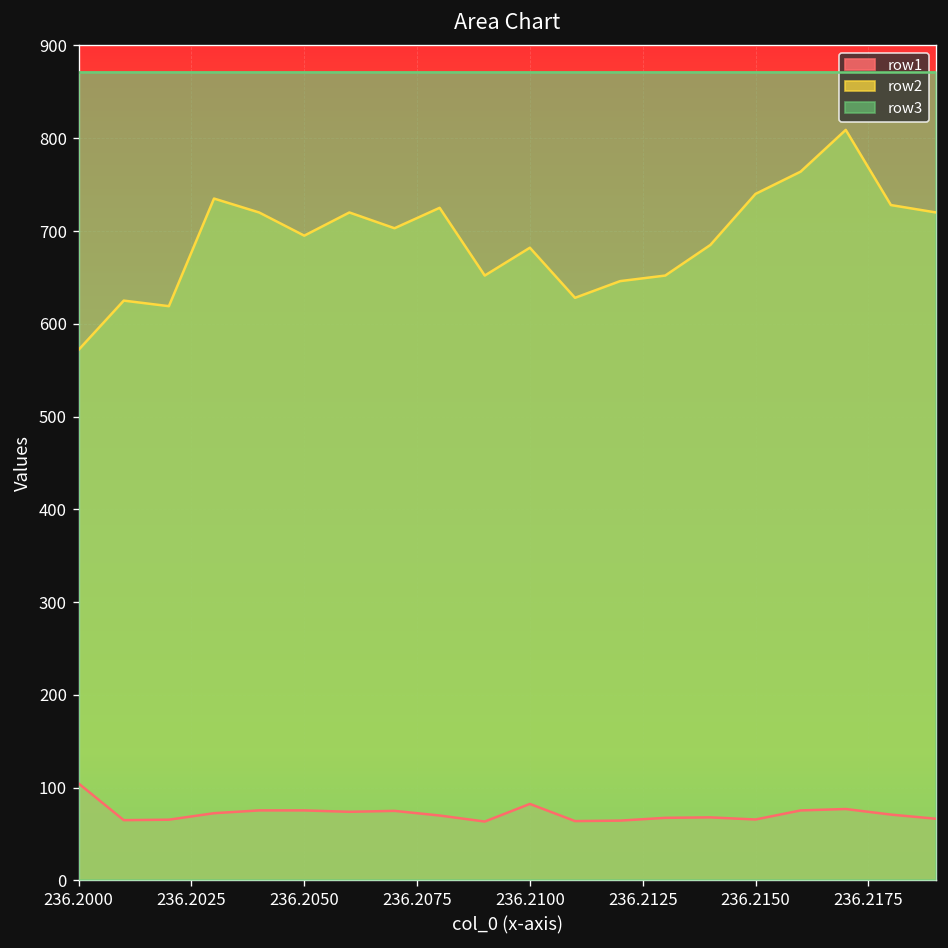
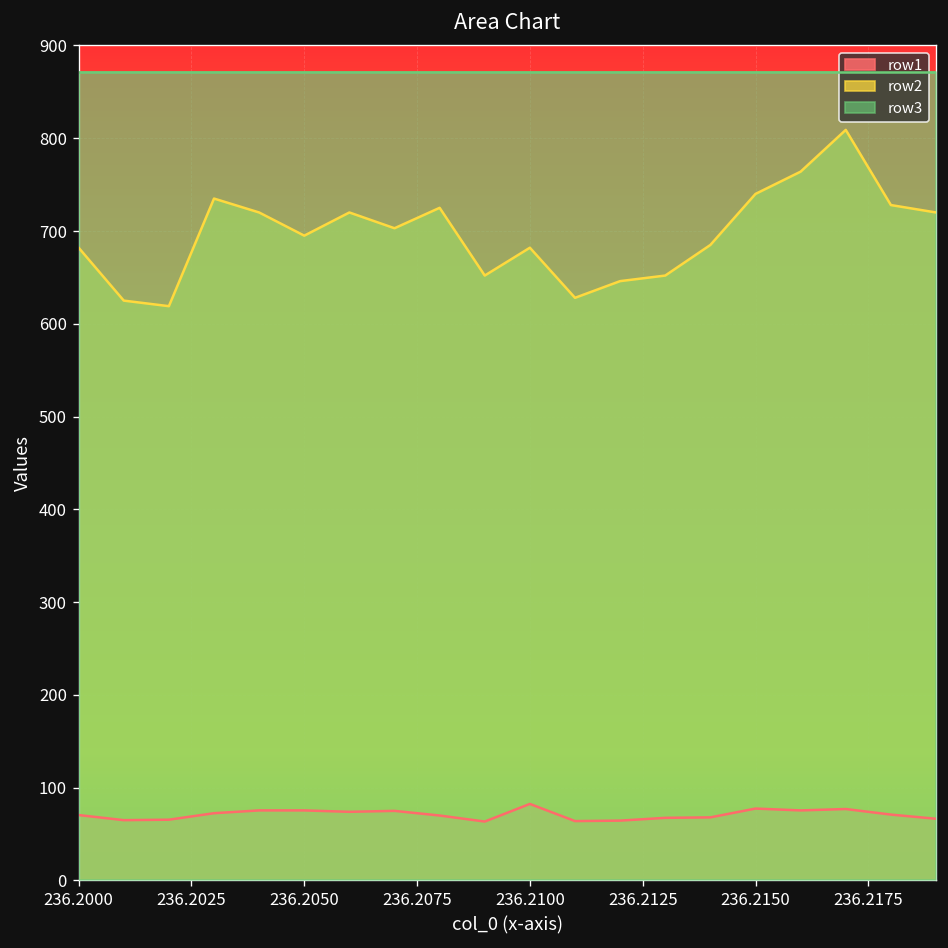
row1, 236.2000: 100 -> 70
row2, 236.2000: 570 -> 680
row1, 236.2150: 70 -> 80
